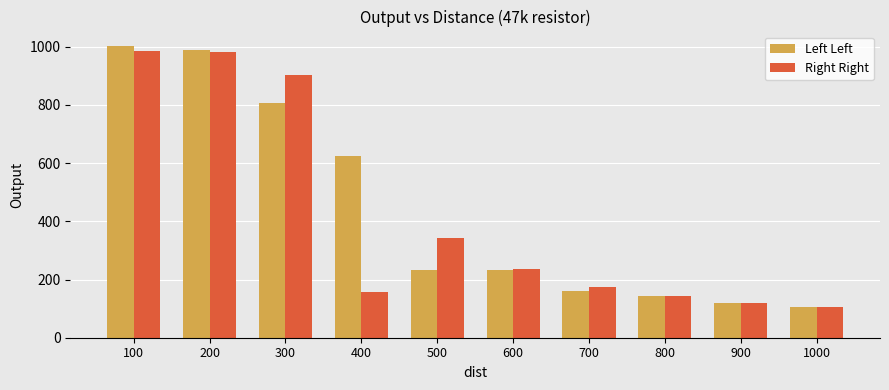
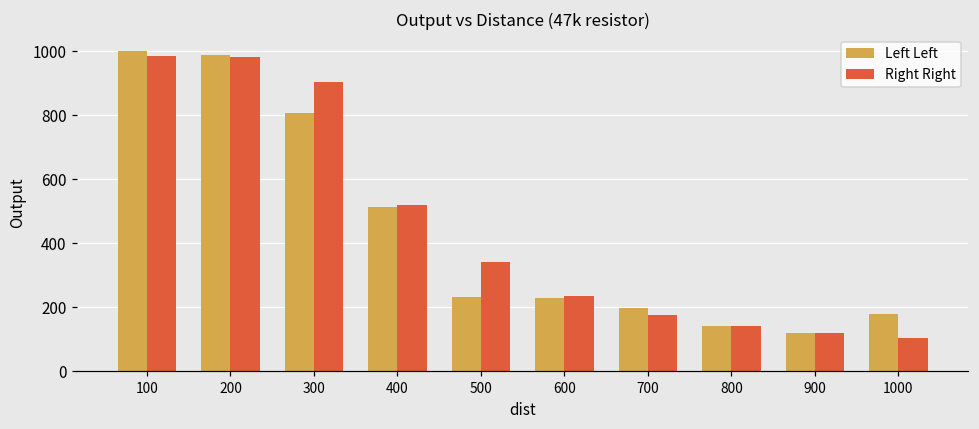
Left Left, 400: 630 -> 520
Right Right, 400: 160 -> 520
Left Left, 700: 160 -> 200
Left Left, 1000: 110 -> 180
